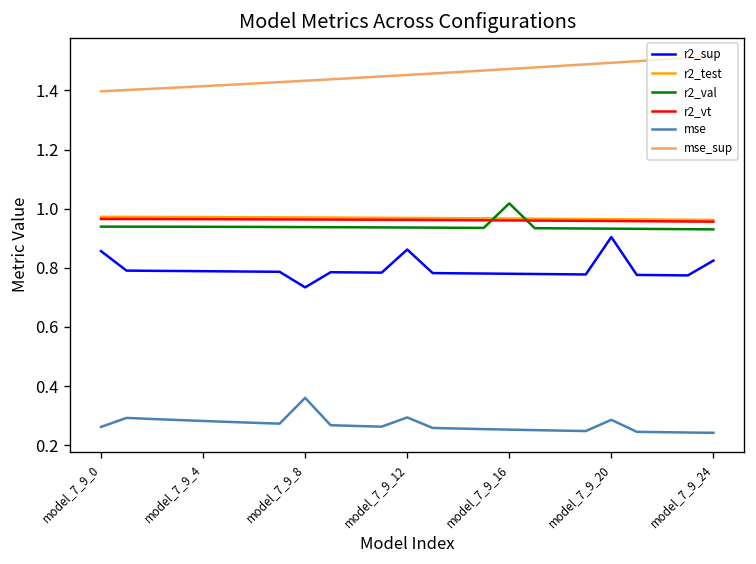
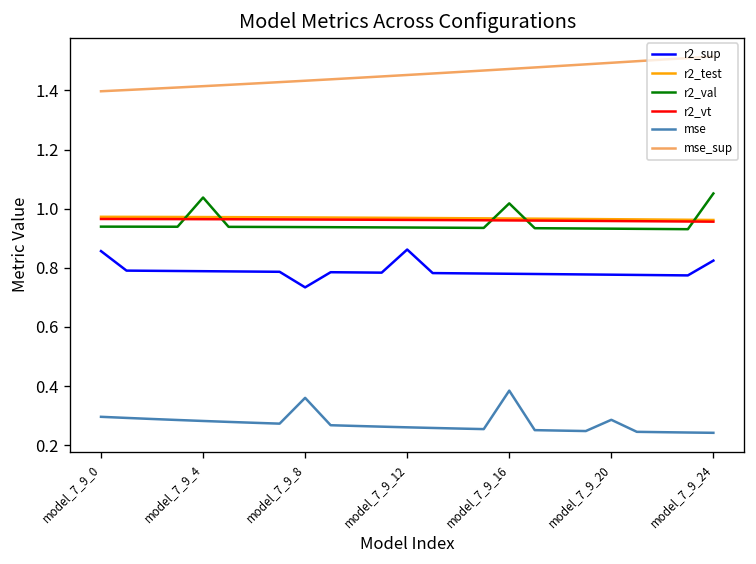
mse, model_7_9_0: 0.26 -> 0.30
r2_val, model_7_9_4: 0.94 -> 1.04
mse, model_7_9_12: 0.29 -> 0.26
mse, model_7_9_16: 0.25 -> 0.38
r2_sup, model_7_9_20: 0.90 -> 0.78
r2_val, model_7_9_24: 0.93 -> 1.05
